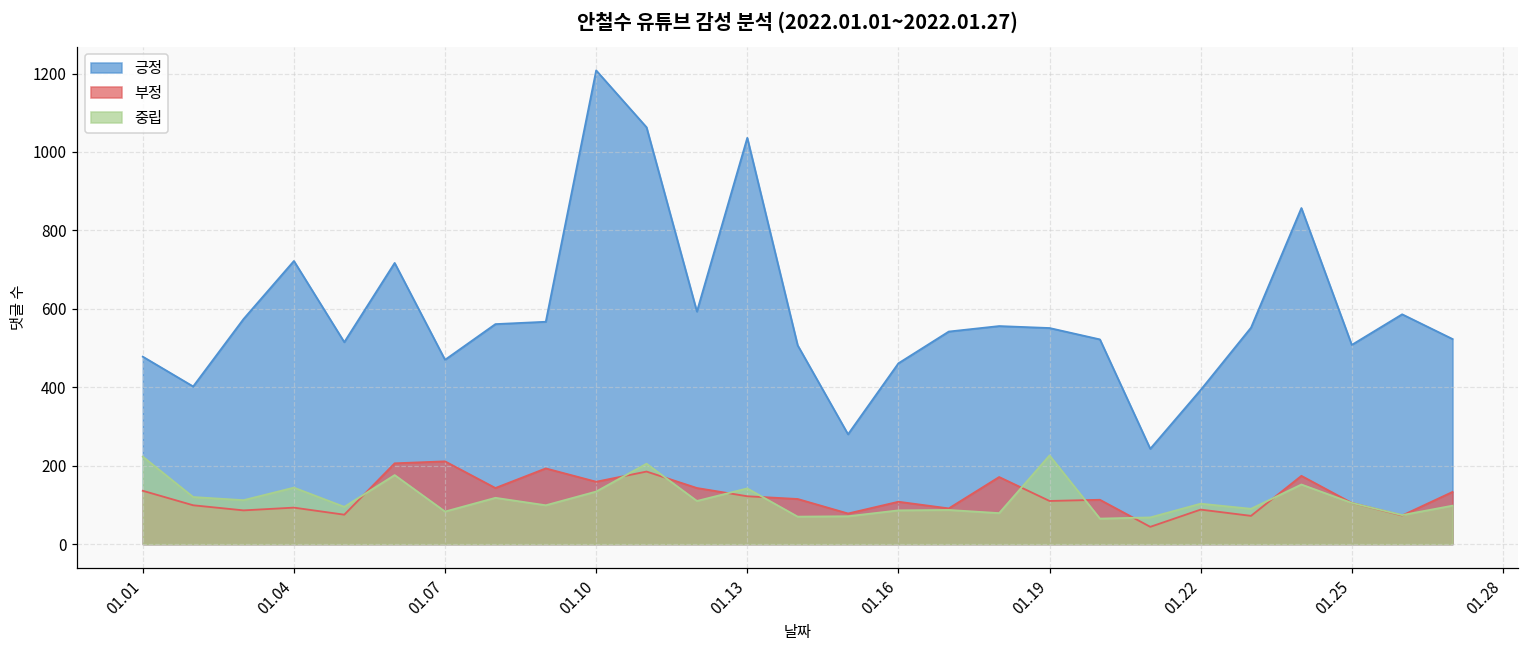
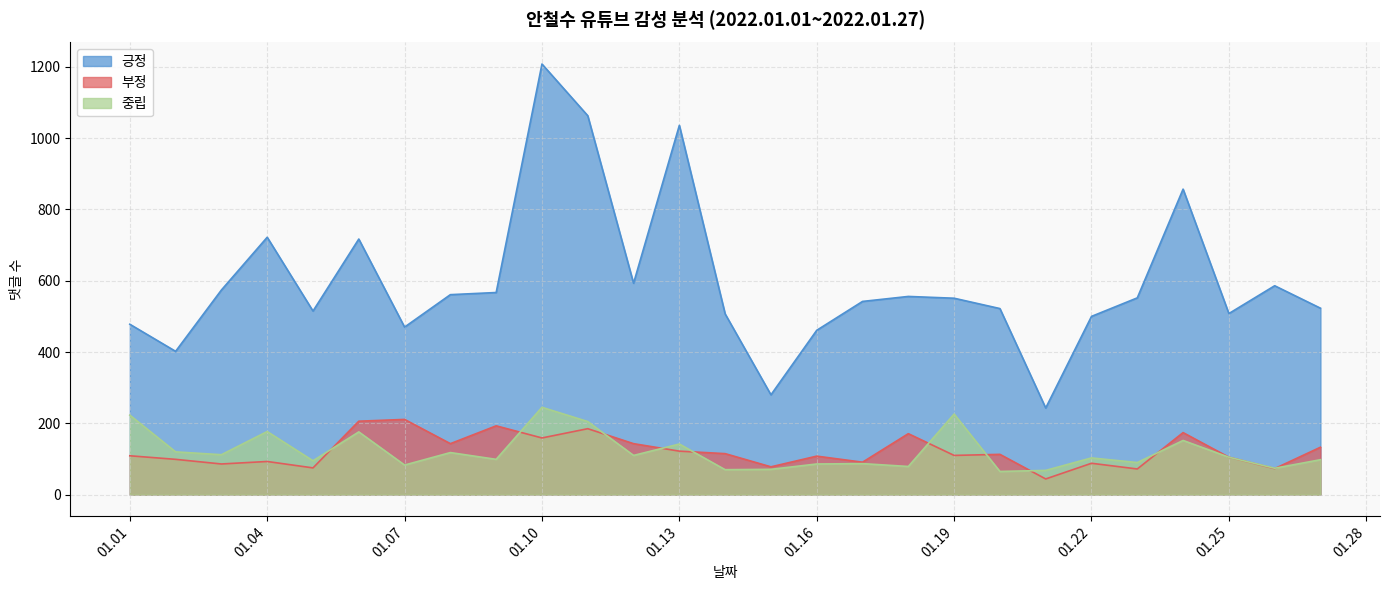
부정, 01.01: 140 -> 110
중립, 01.04: 140 -> 180
중립, 01.10: 130 -> 250
긍정, 01.22: 390 -> 500
